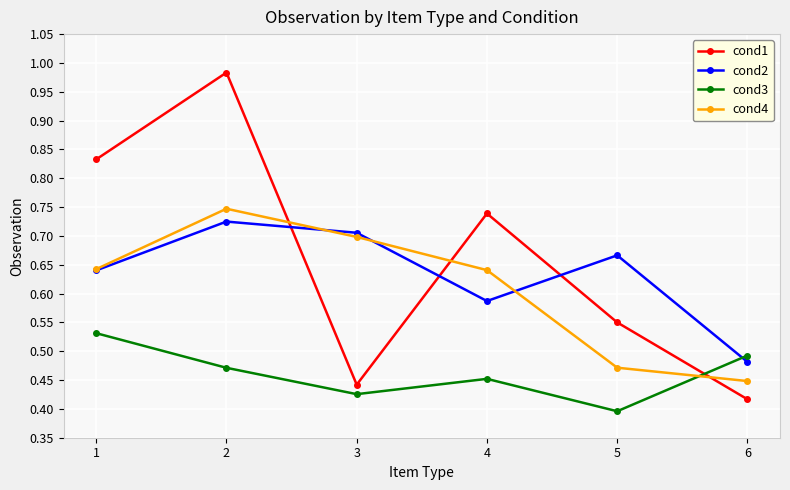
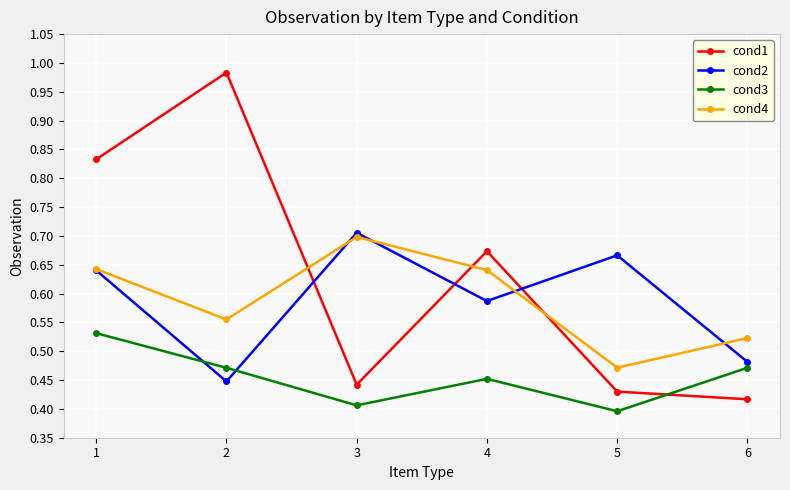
cond2, 2: 0.72 -> 0.45
cond4, 2: 0.75 -> 0.56
cond3, 3: 0.43 -> 0.41
cond1, 4: 0.74 -> 0.67
cond1, 5: 0.55 -> 0.43
cond3, 6: 0.49 -> 0.47
cond4, 6: 0.45 -> 0.52
